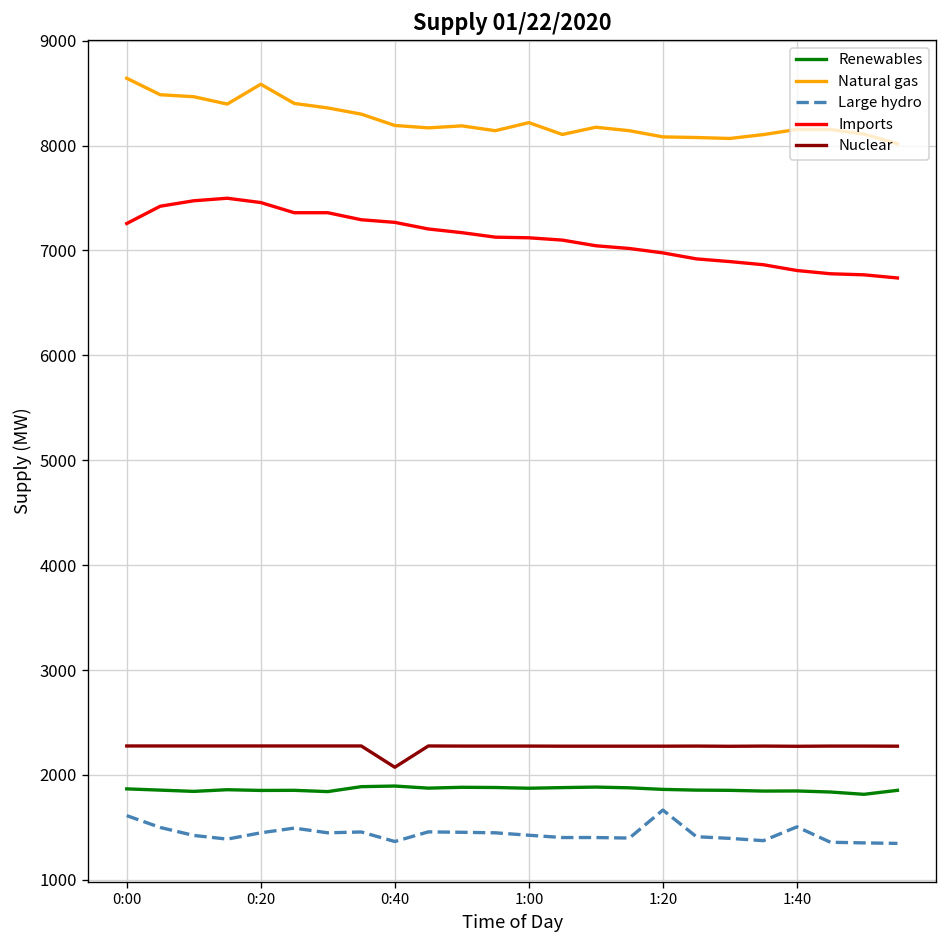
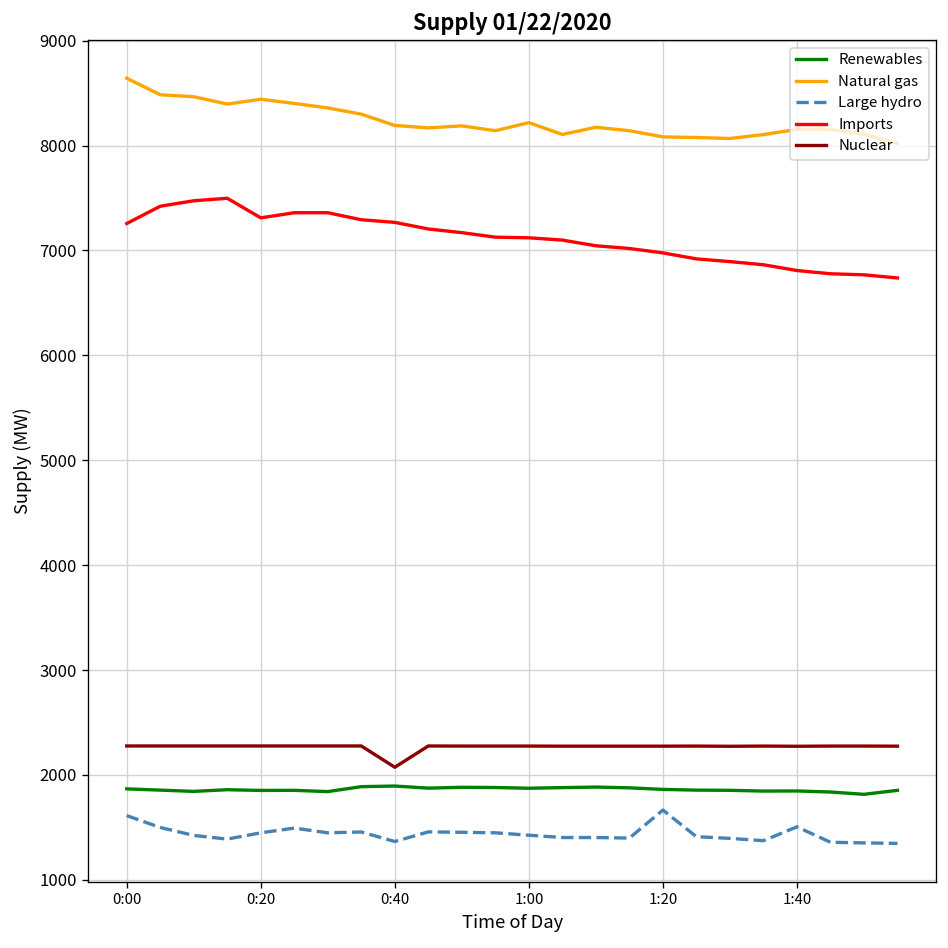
Natural gas, 0:20: 8600 -> 8400
Imports, 0:20: 7500 -> 7300
